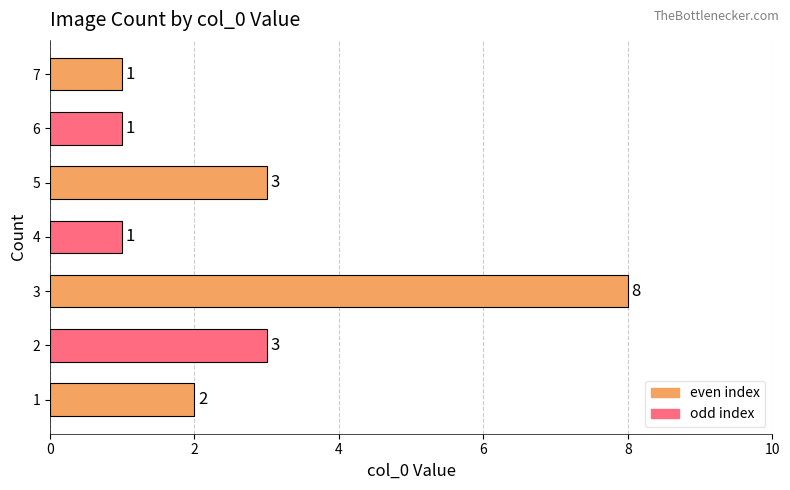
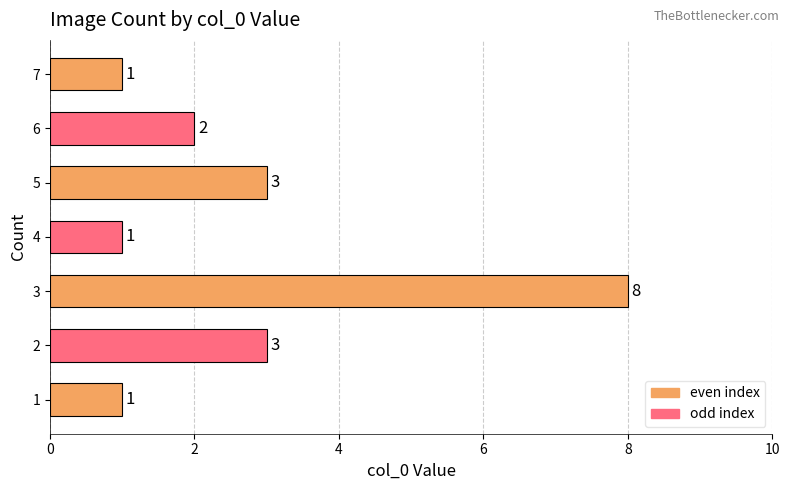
6: 1 -> 2
1: 2 -> 1
